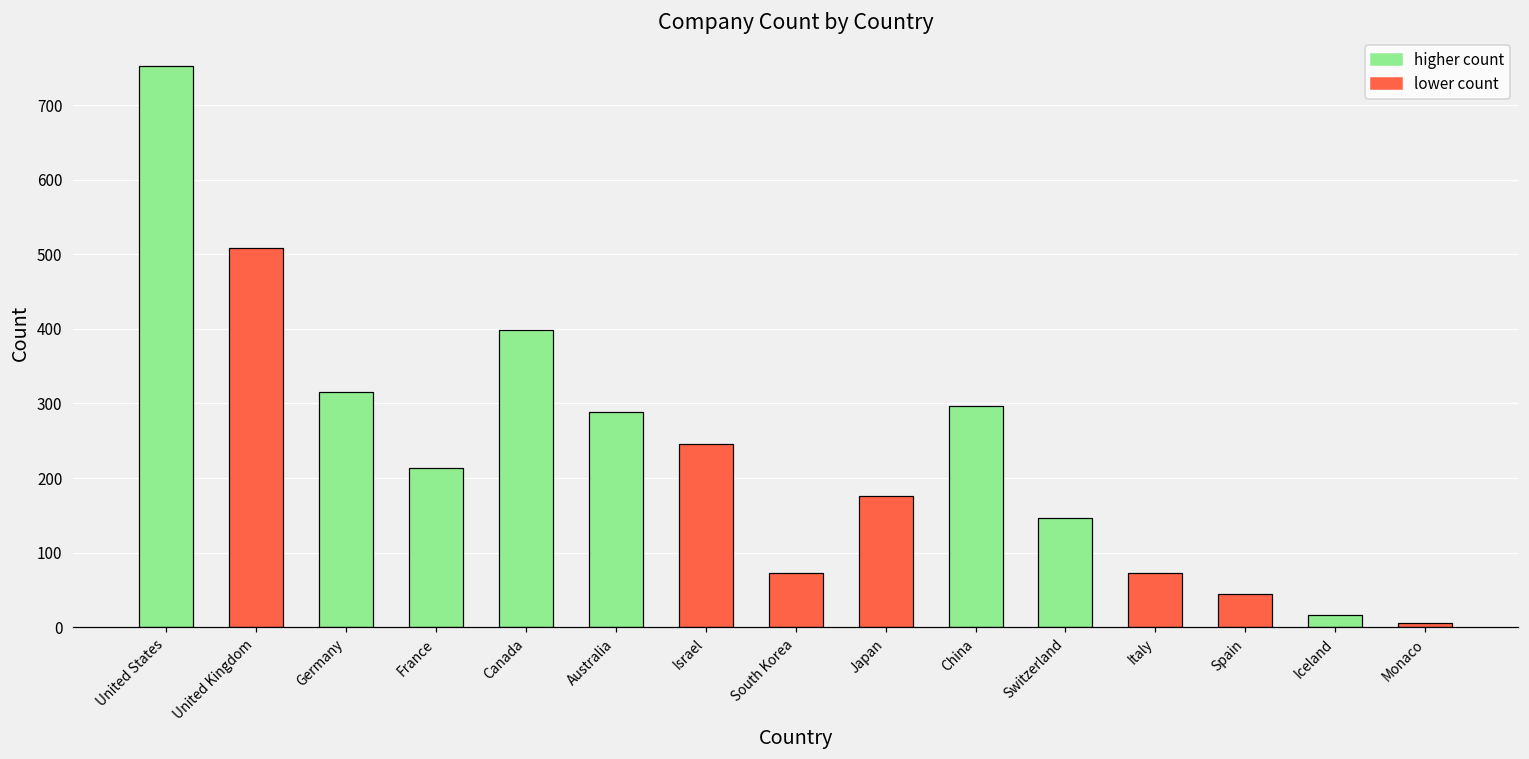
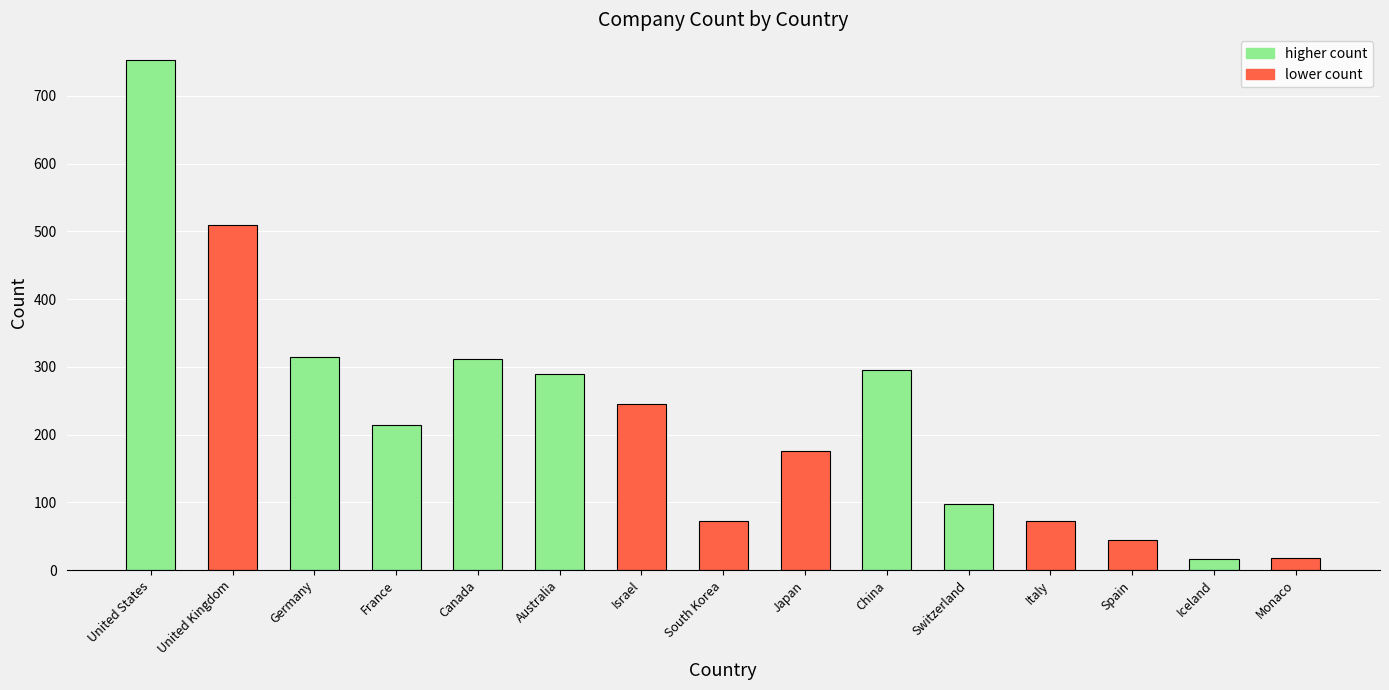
Canada: 400 -> 310
Switzerland: 150 -> 100
Monaco: 10 -> 20
